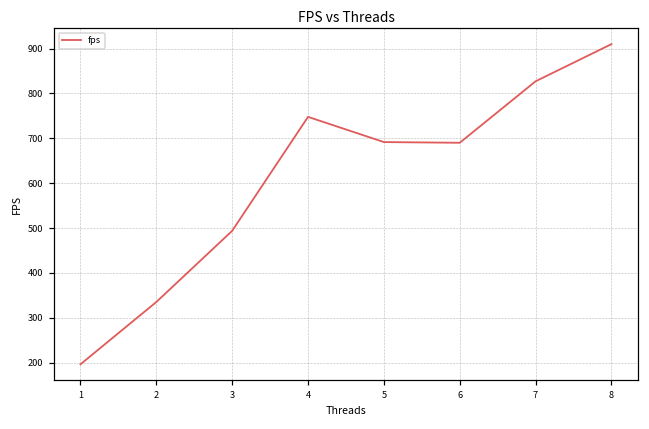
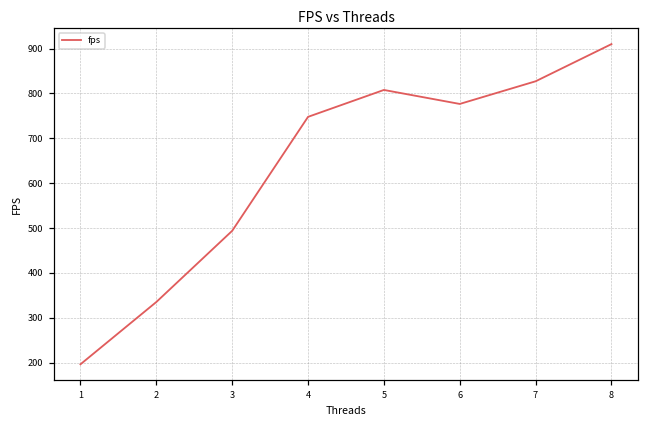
5: 690 -> 810
6: 690 -> 780
